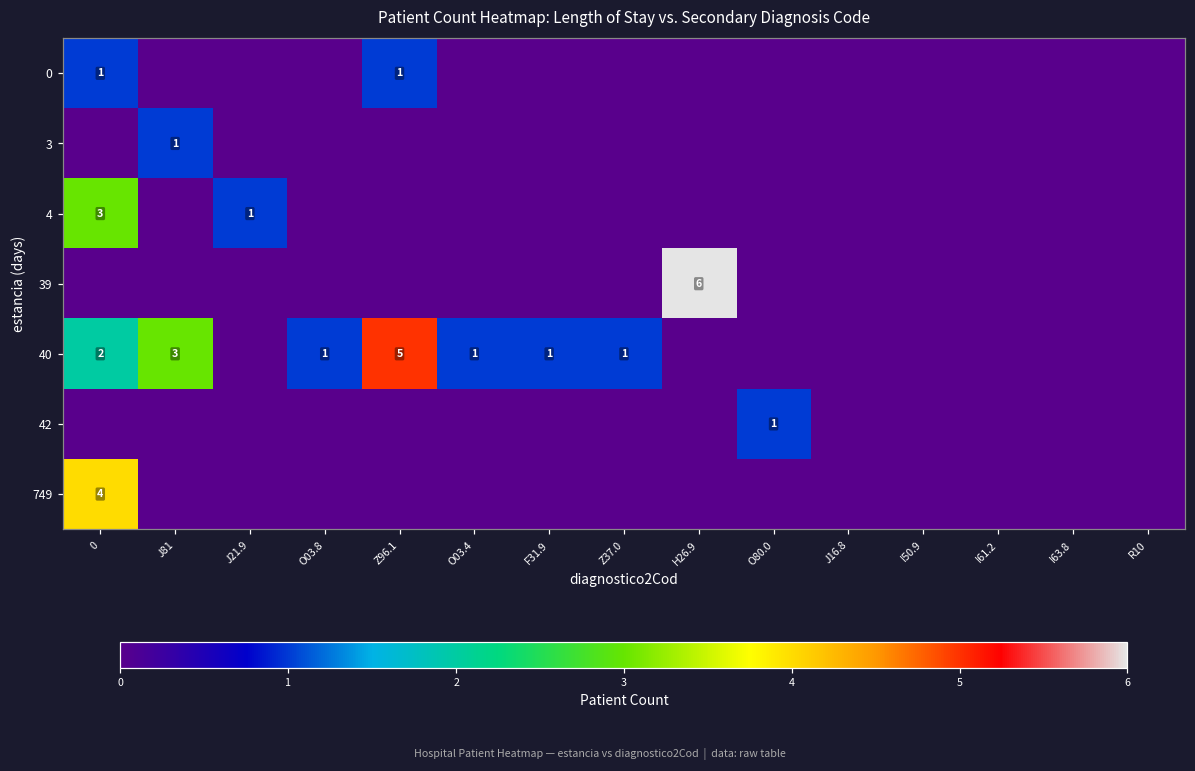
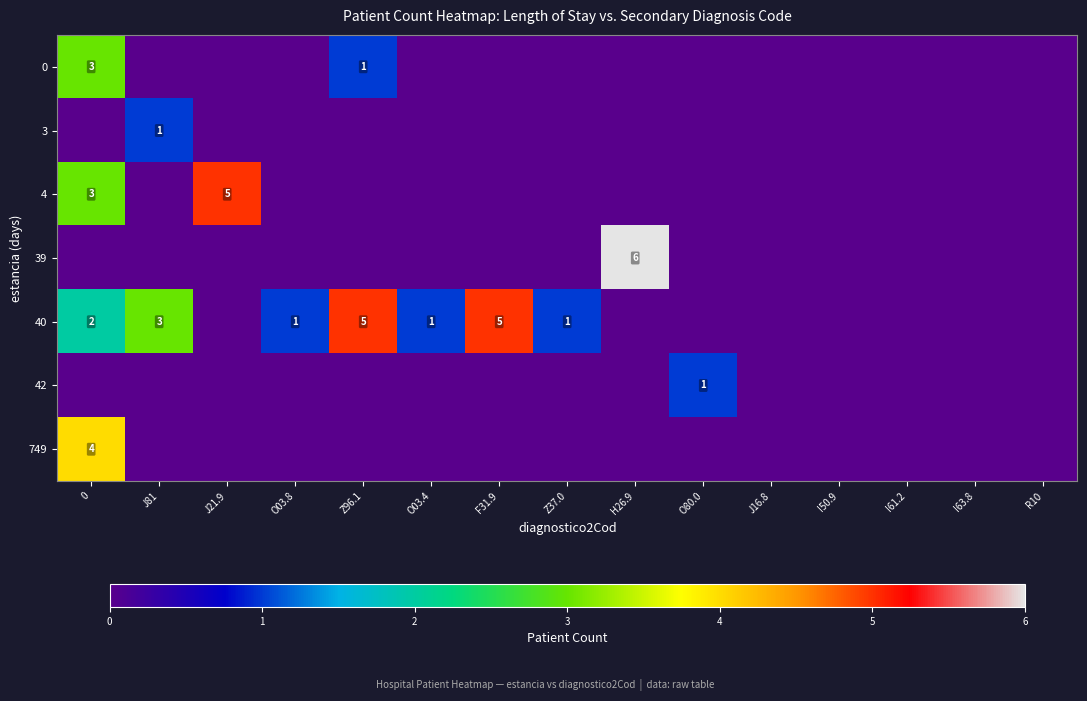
0, 0: 1 -> 3
4, J21.9: 1 -> 5
40, F31.9: 1 -> 5
